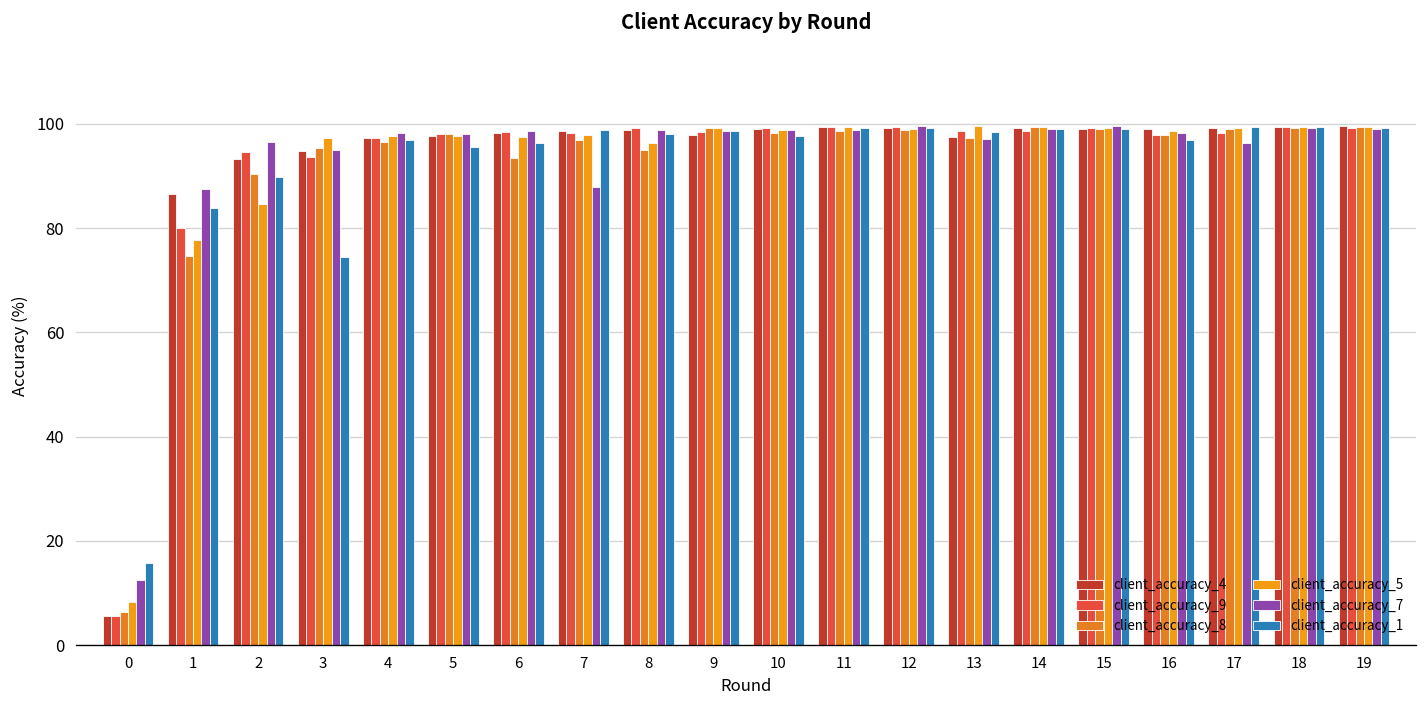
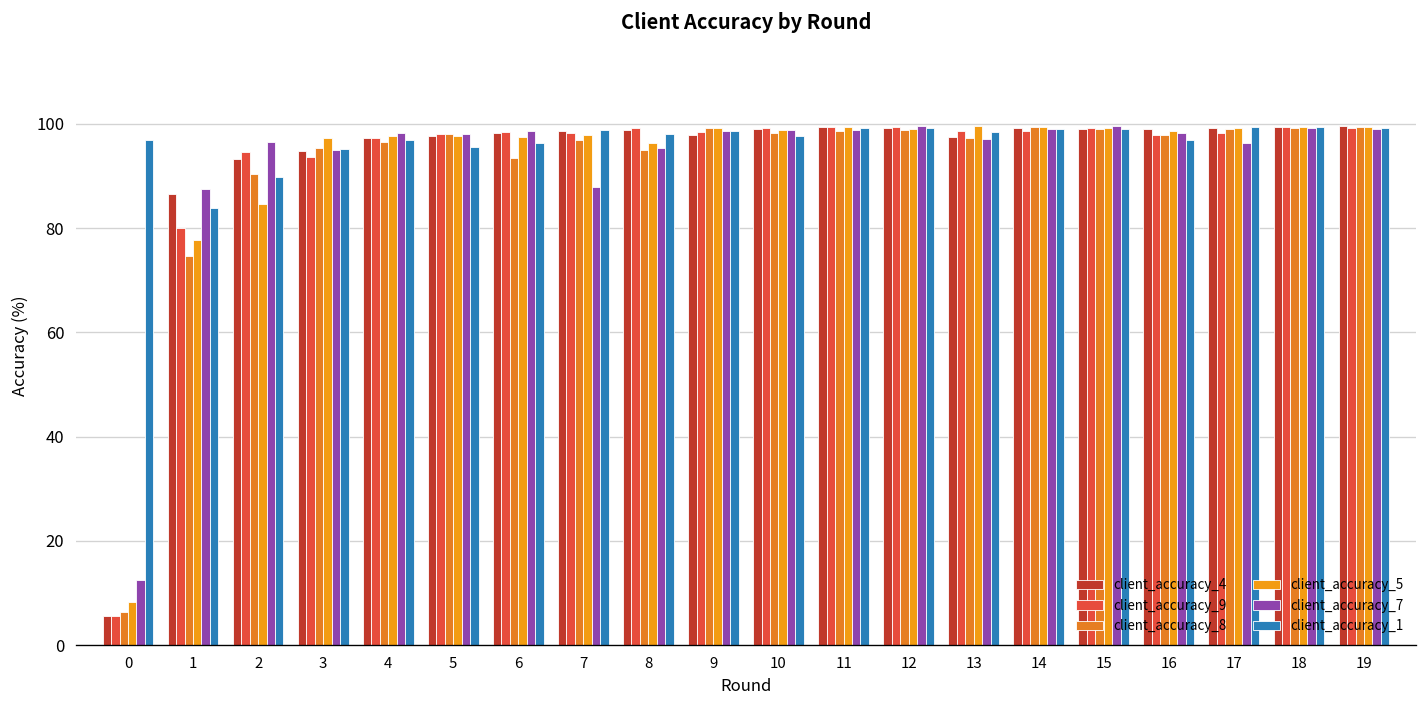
client_accuracy_1, 0: 16 -> 97
client_accuracy_1, 3: 74 -> 95
client_accuracy_7, 8: 99 -> 95
